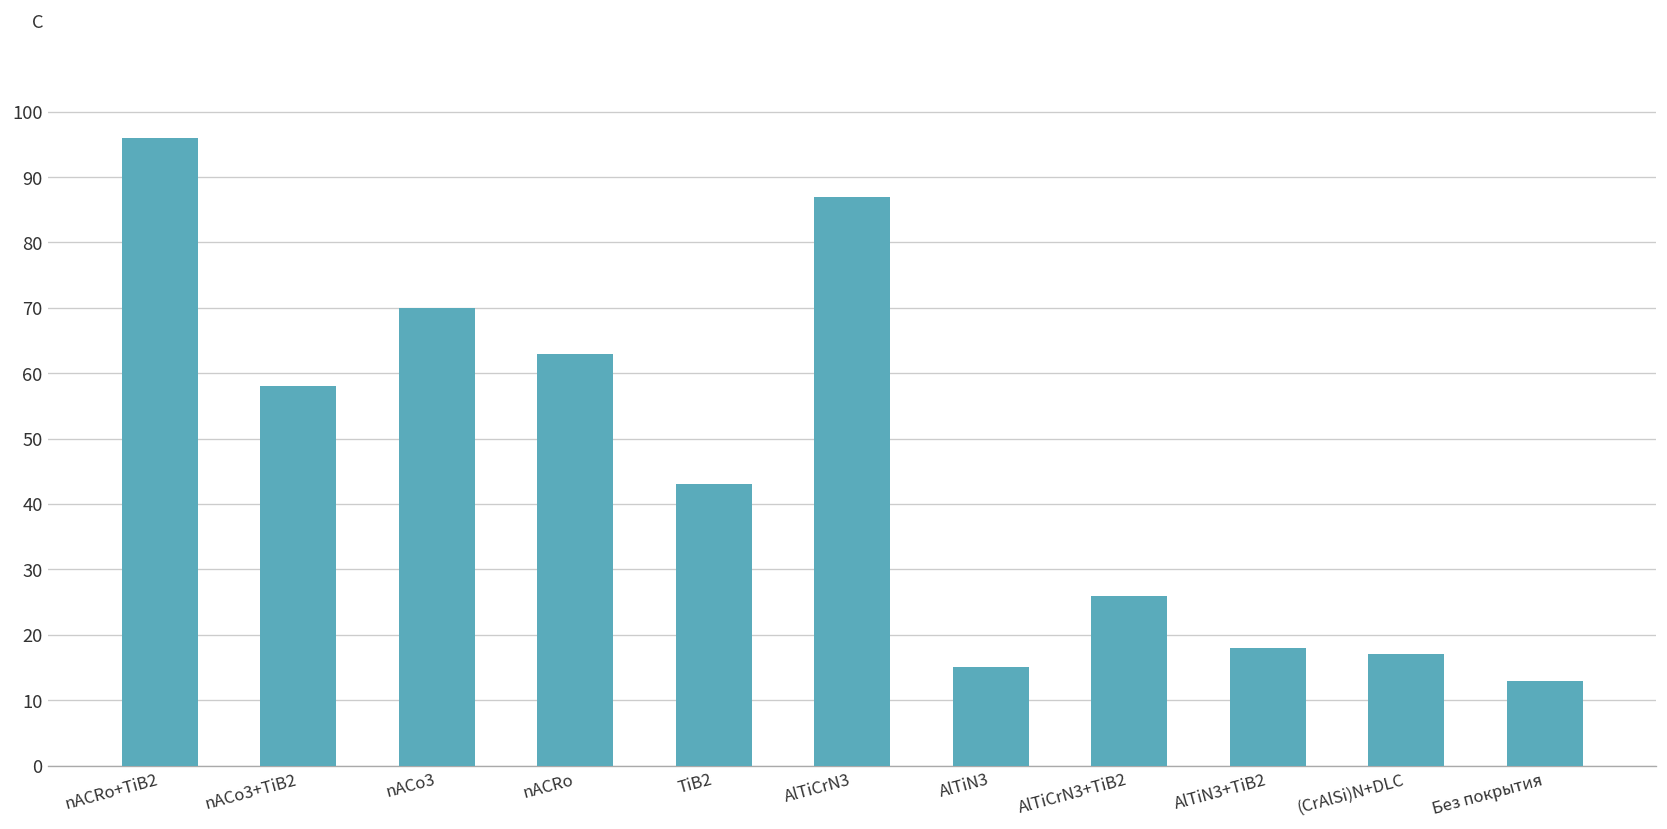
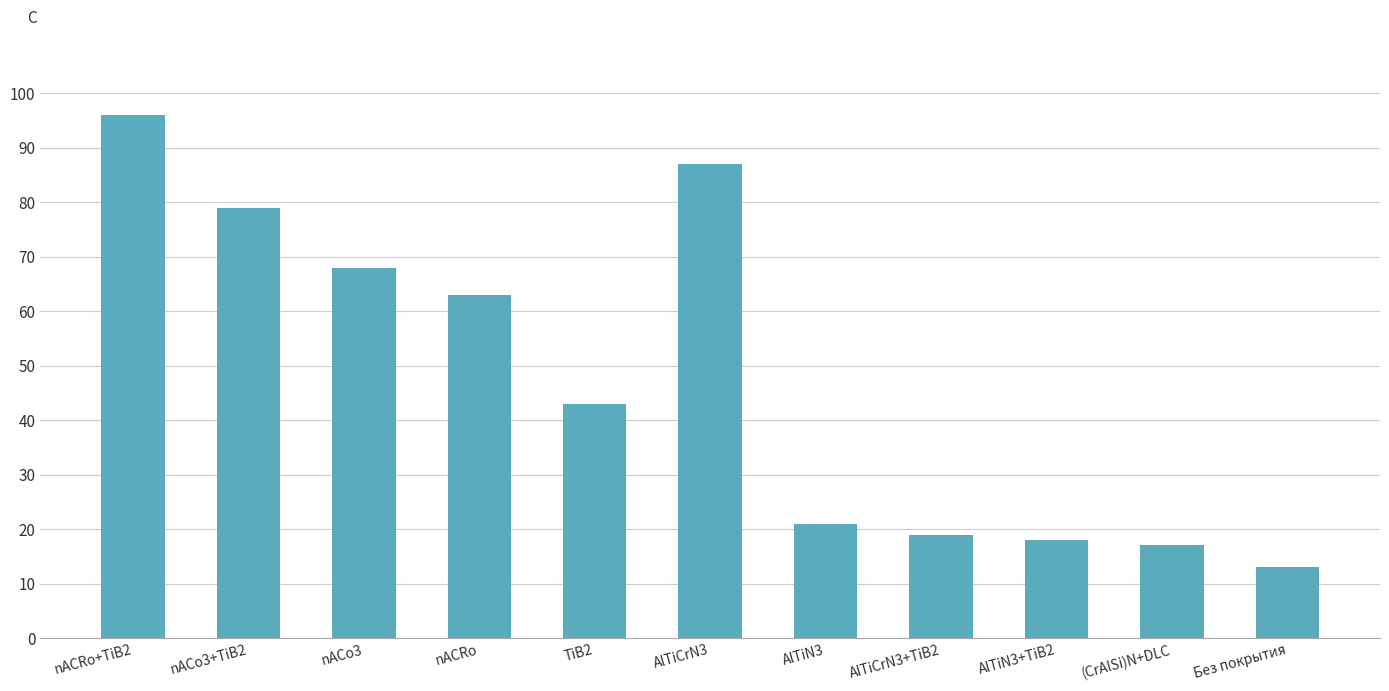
nACo3+TiB2: 58 -> 79
nACo3: 70 -> 68
AlTiN3: 15 -> 21
AlTiCrN3+TiB2: 26 -> 19
